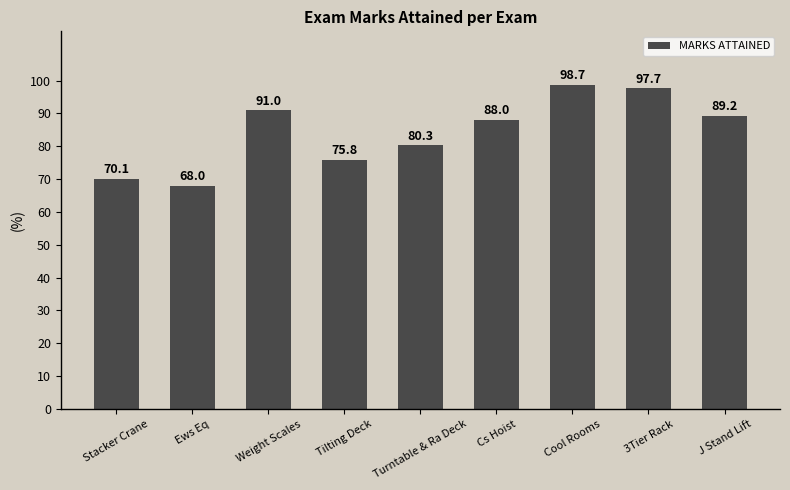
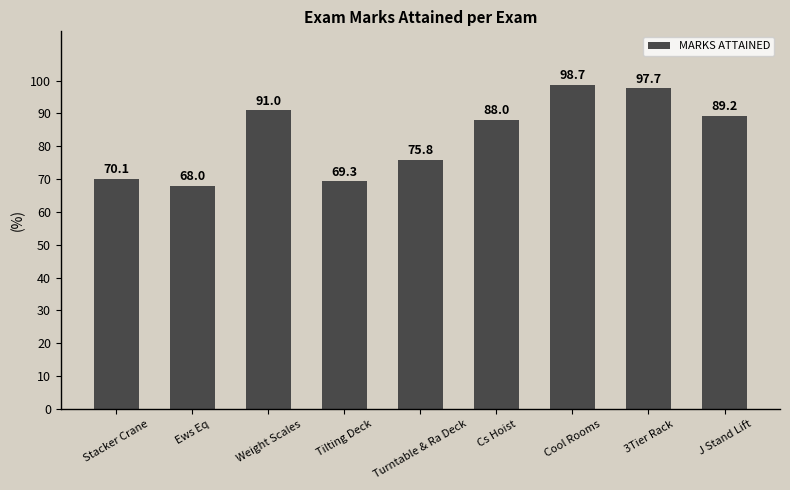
Tilting Deck: 75.8 -> 69.3
Turntable & Ra Deck: 80.3 -> 75.8
